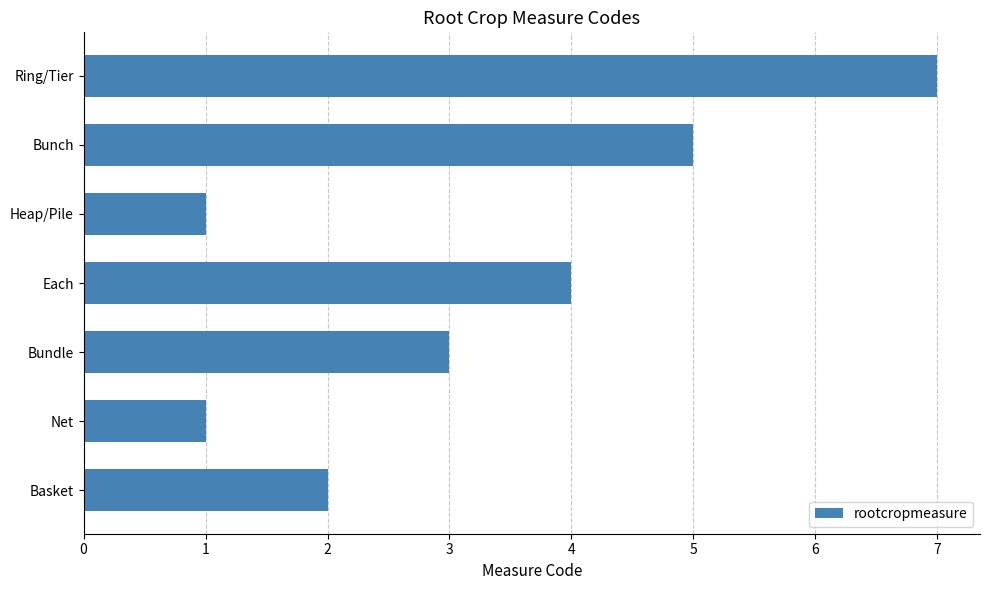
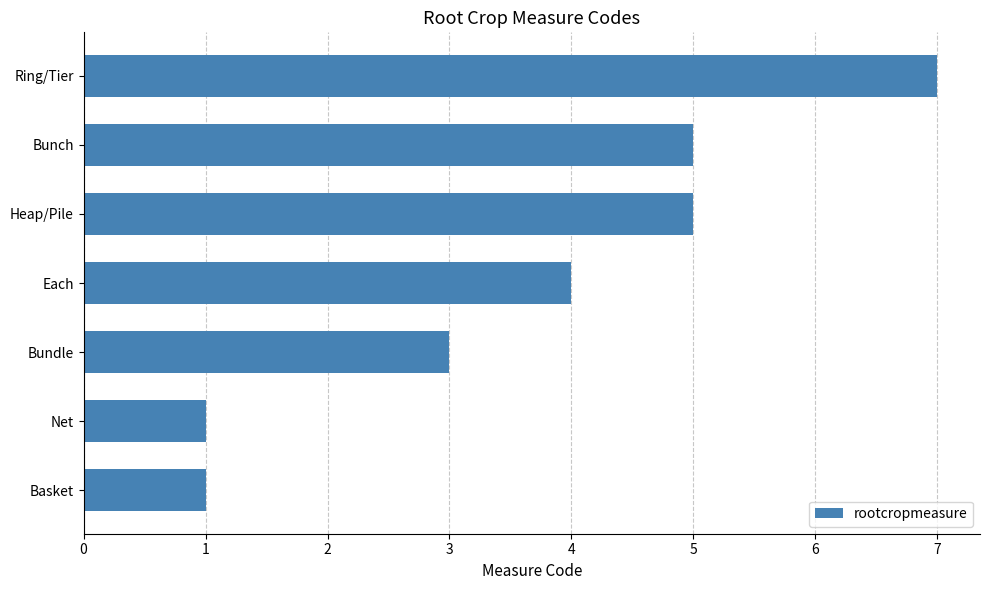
Heap/Pile: 1 -> 5
Basket: 2 -> 1
